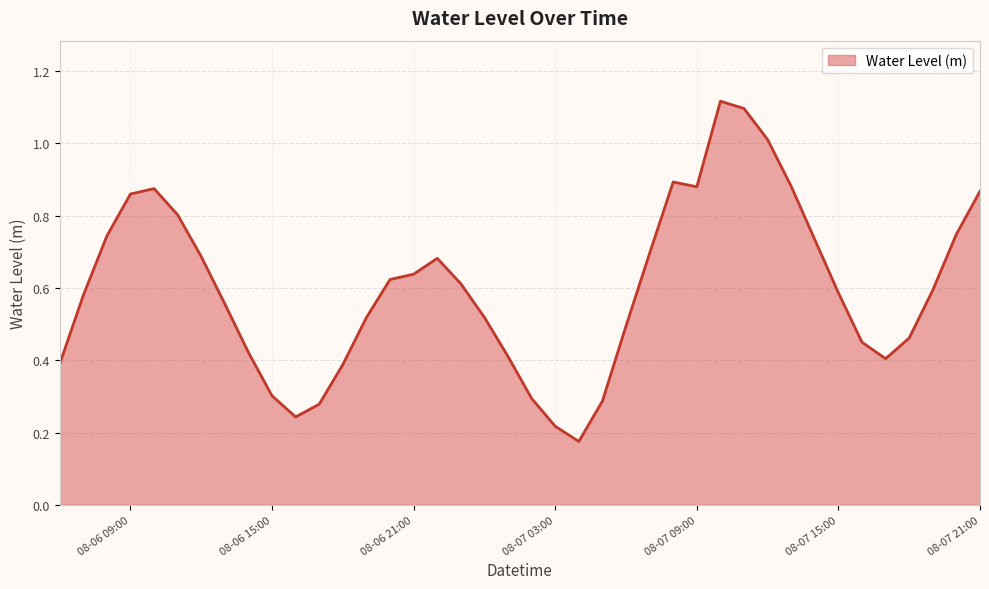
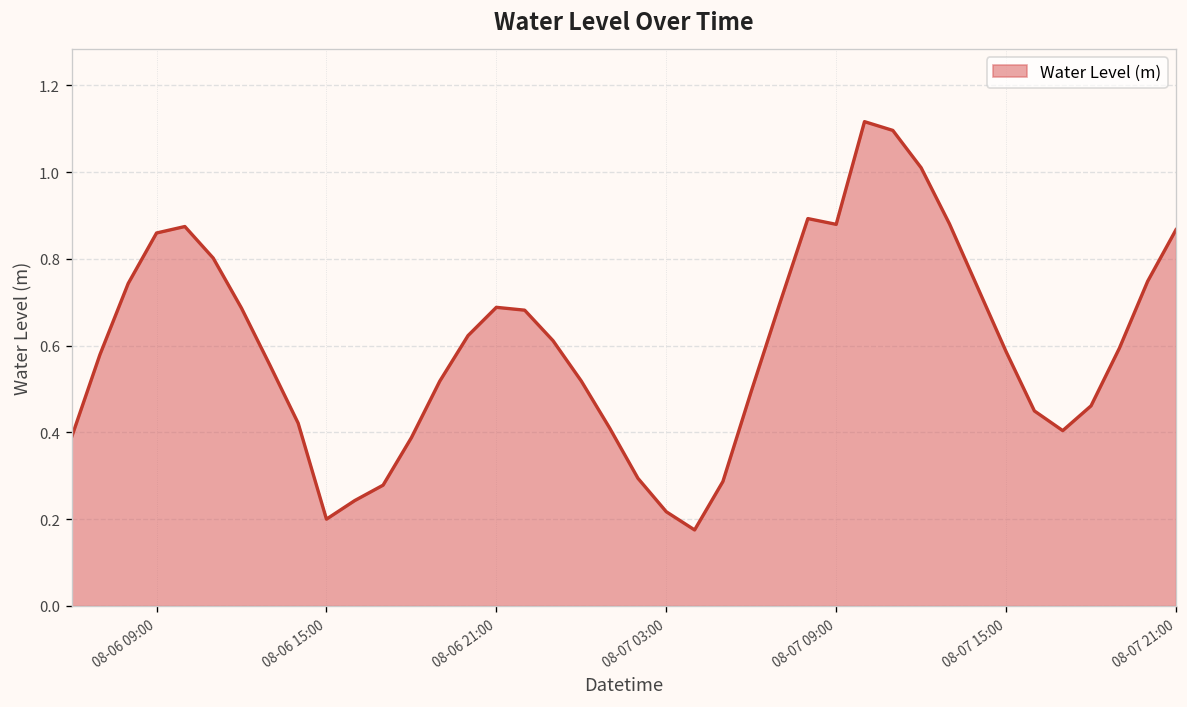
08-06 15:00: 0.30 -> 0.20
08-06 21:00: 0.64 -> 0.69
